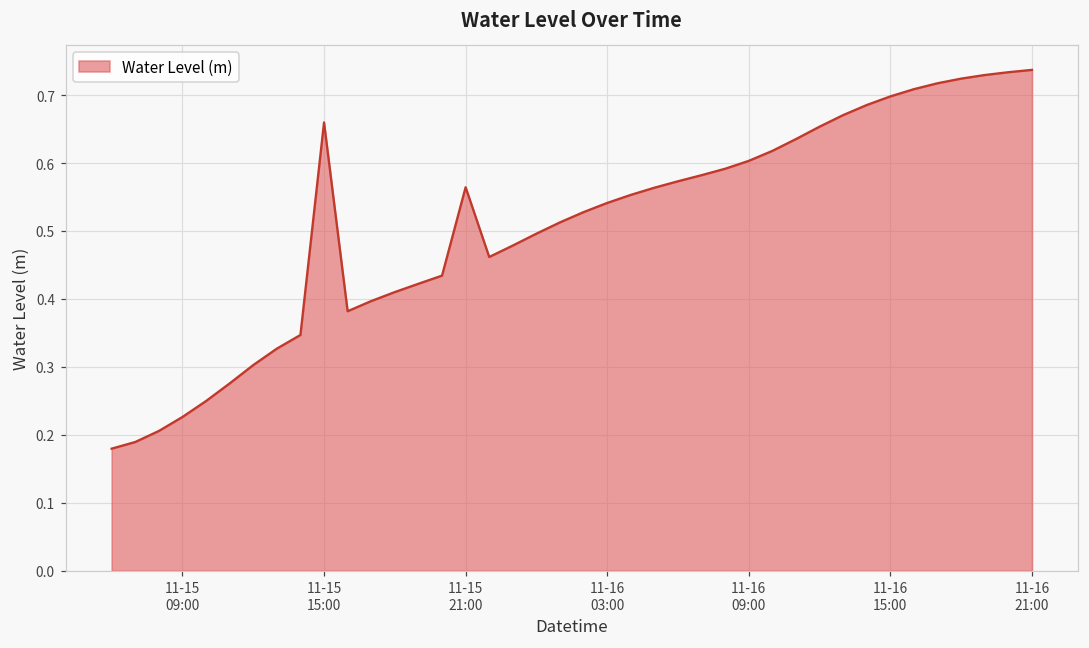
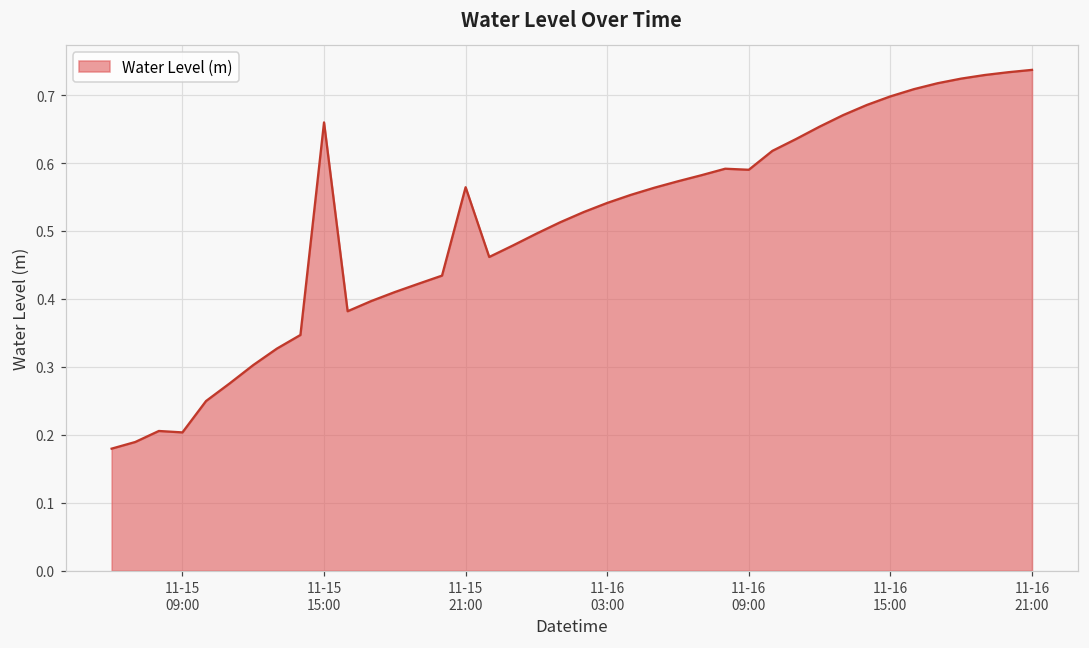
11-15 09:00: 0.23 -> 0.20
11-16 09:00: 0.60 -> 0.59
